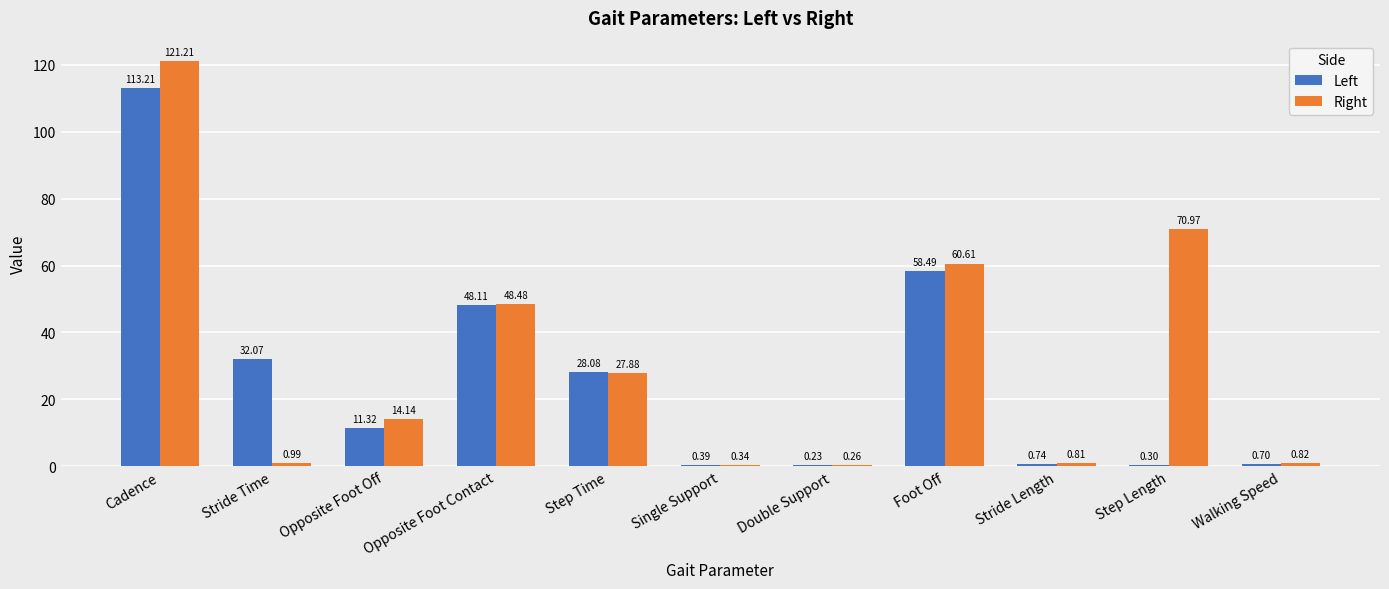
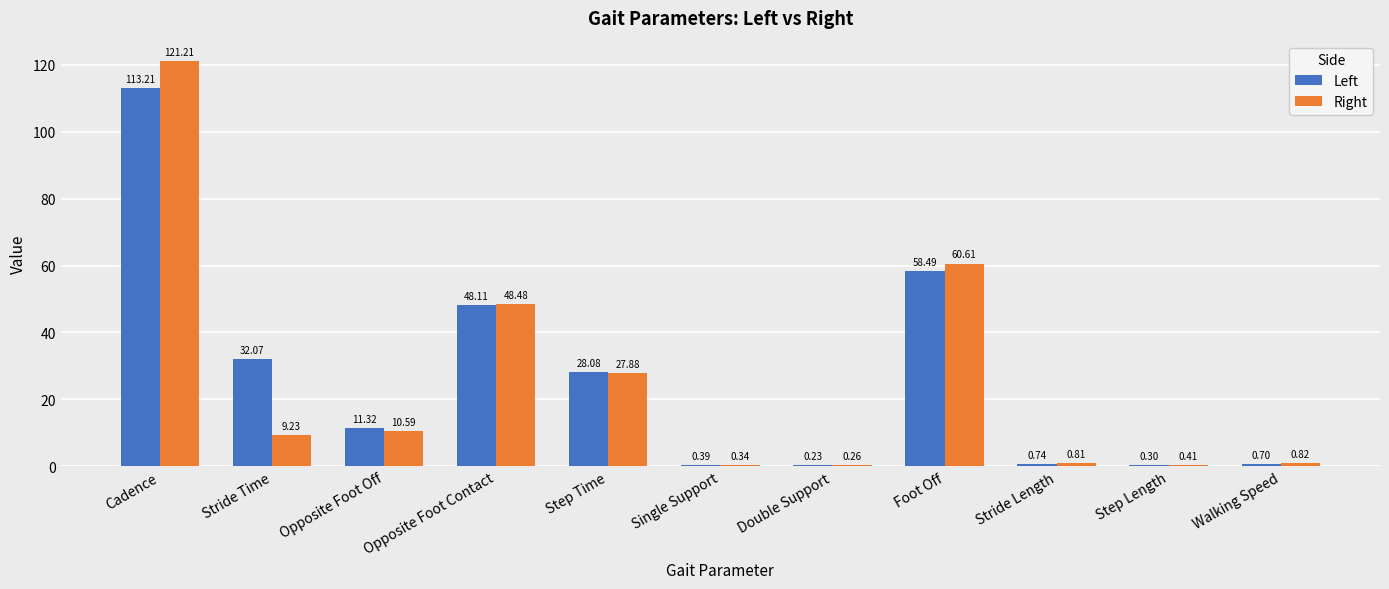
Right, Stride Time: 0.99 -> 9.23
Right, Opposite Foot Off: 14.14 -> 10.59
Right, Step Length: 70.97 -> 0.41
